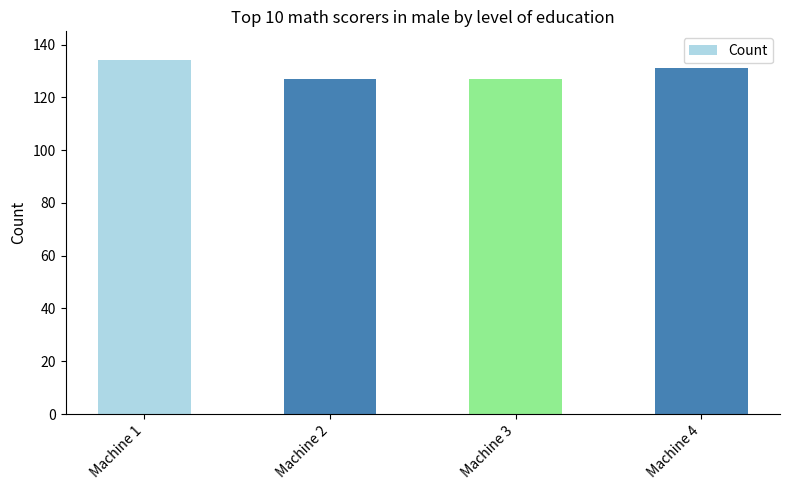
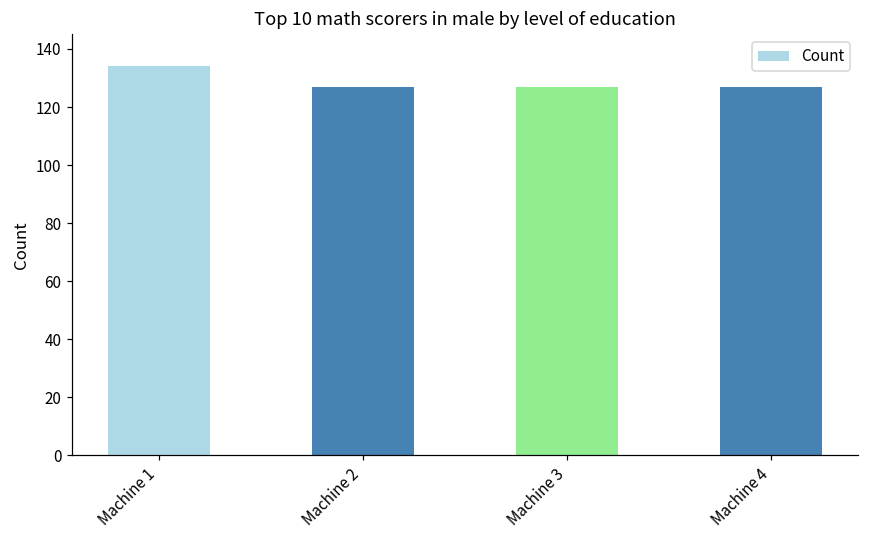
Machine 4: 131 -> 127
